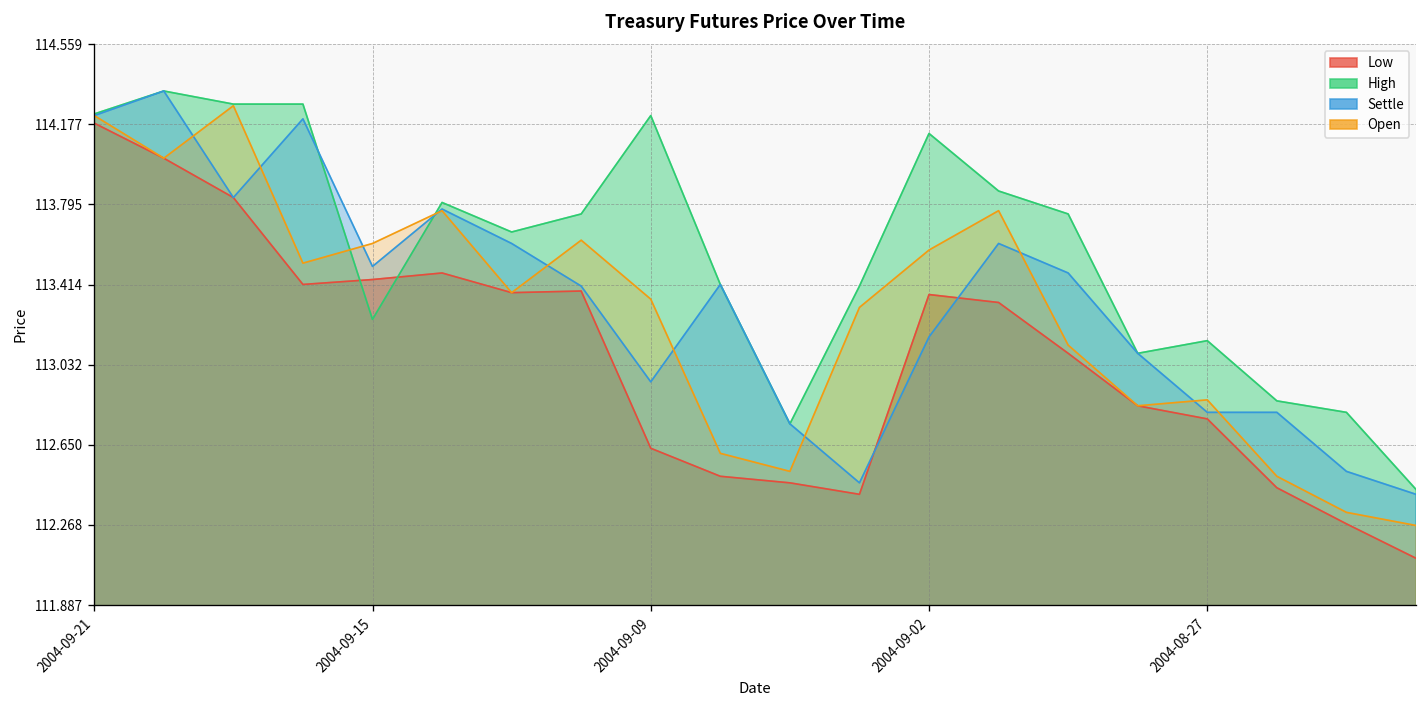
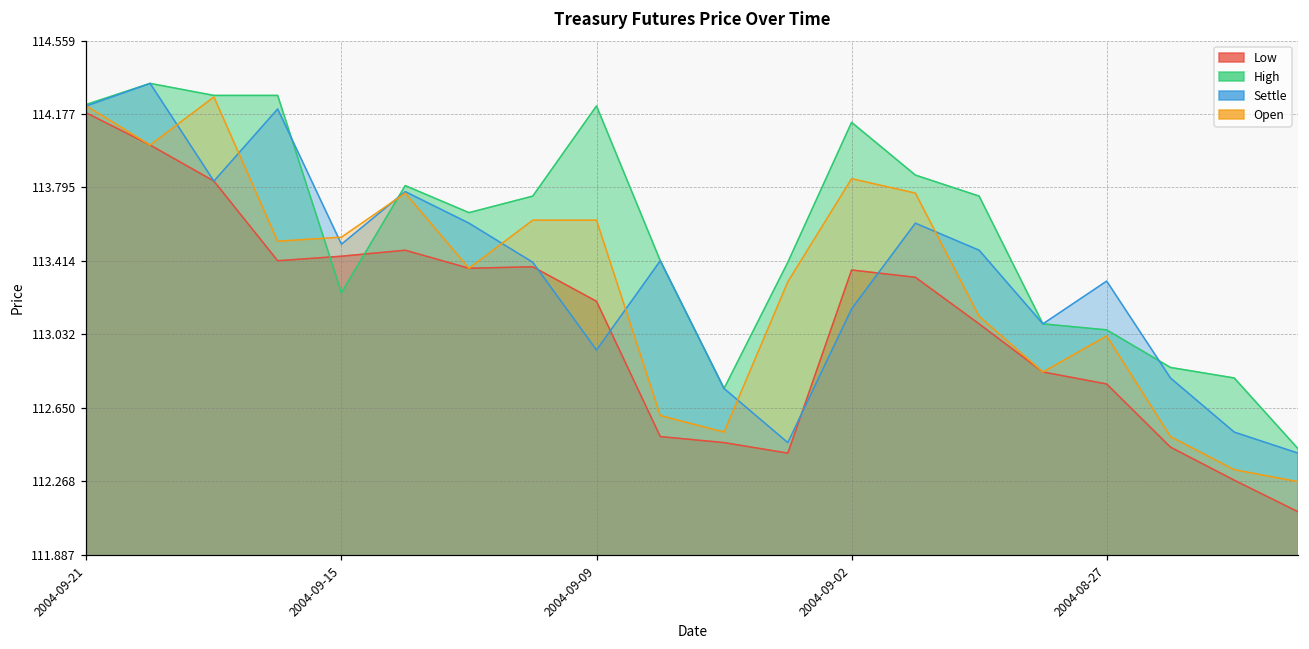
Open, 2004-09-15: 113.61 -> 113.54
Low, 2004-09-09: 112.63 -> 113.20
Open, 2004-09-09: 113.34 -> 113.63
Open, 2004-09-02: 113.58 -> 113.84
High, 2004-08-27: 113.15 -> 113.05
Settle, 2004-08-27: 112.80 -> 113.31
Open, 2004-08-27: 112.86 -> 113.02
